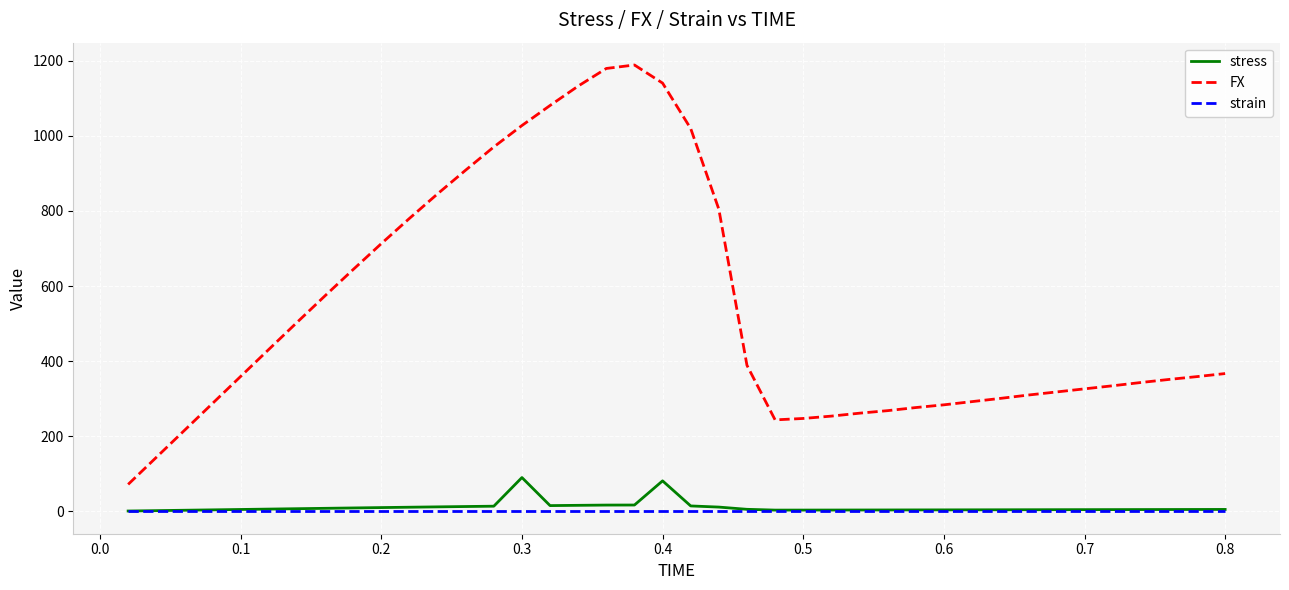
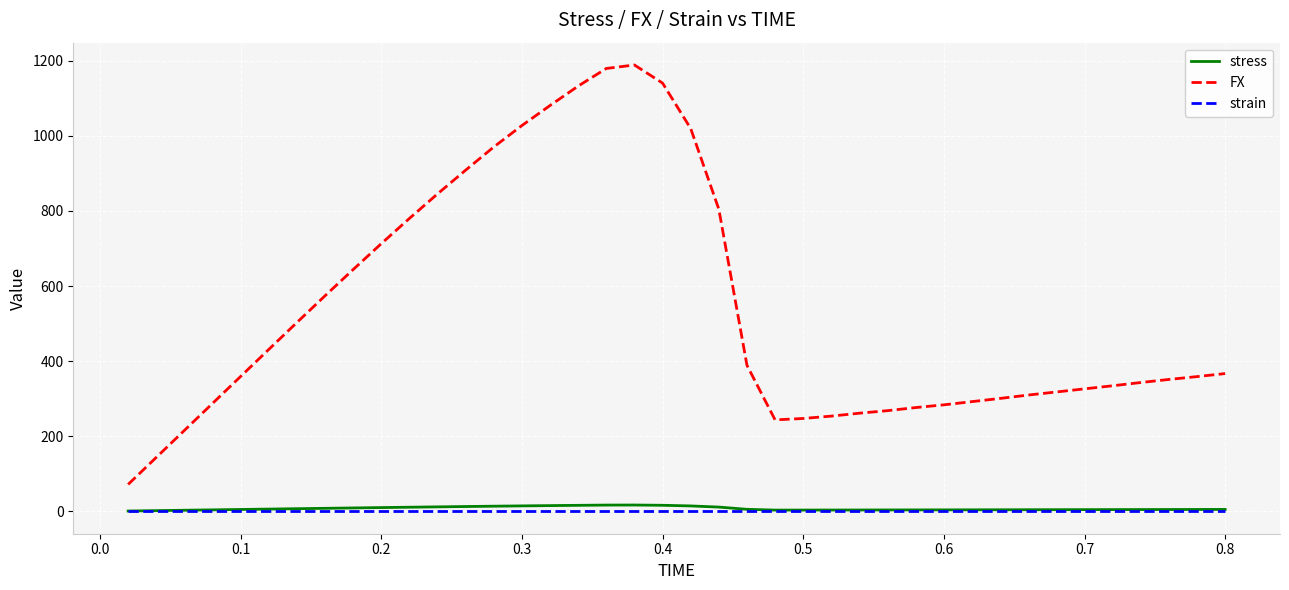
stress, 0.3: 90 -> 10
stress, 0.4: 80 -> 20
